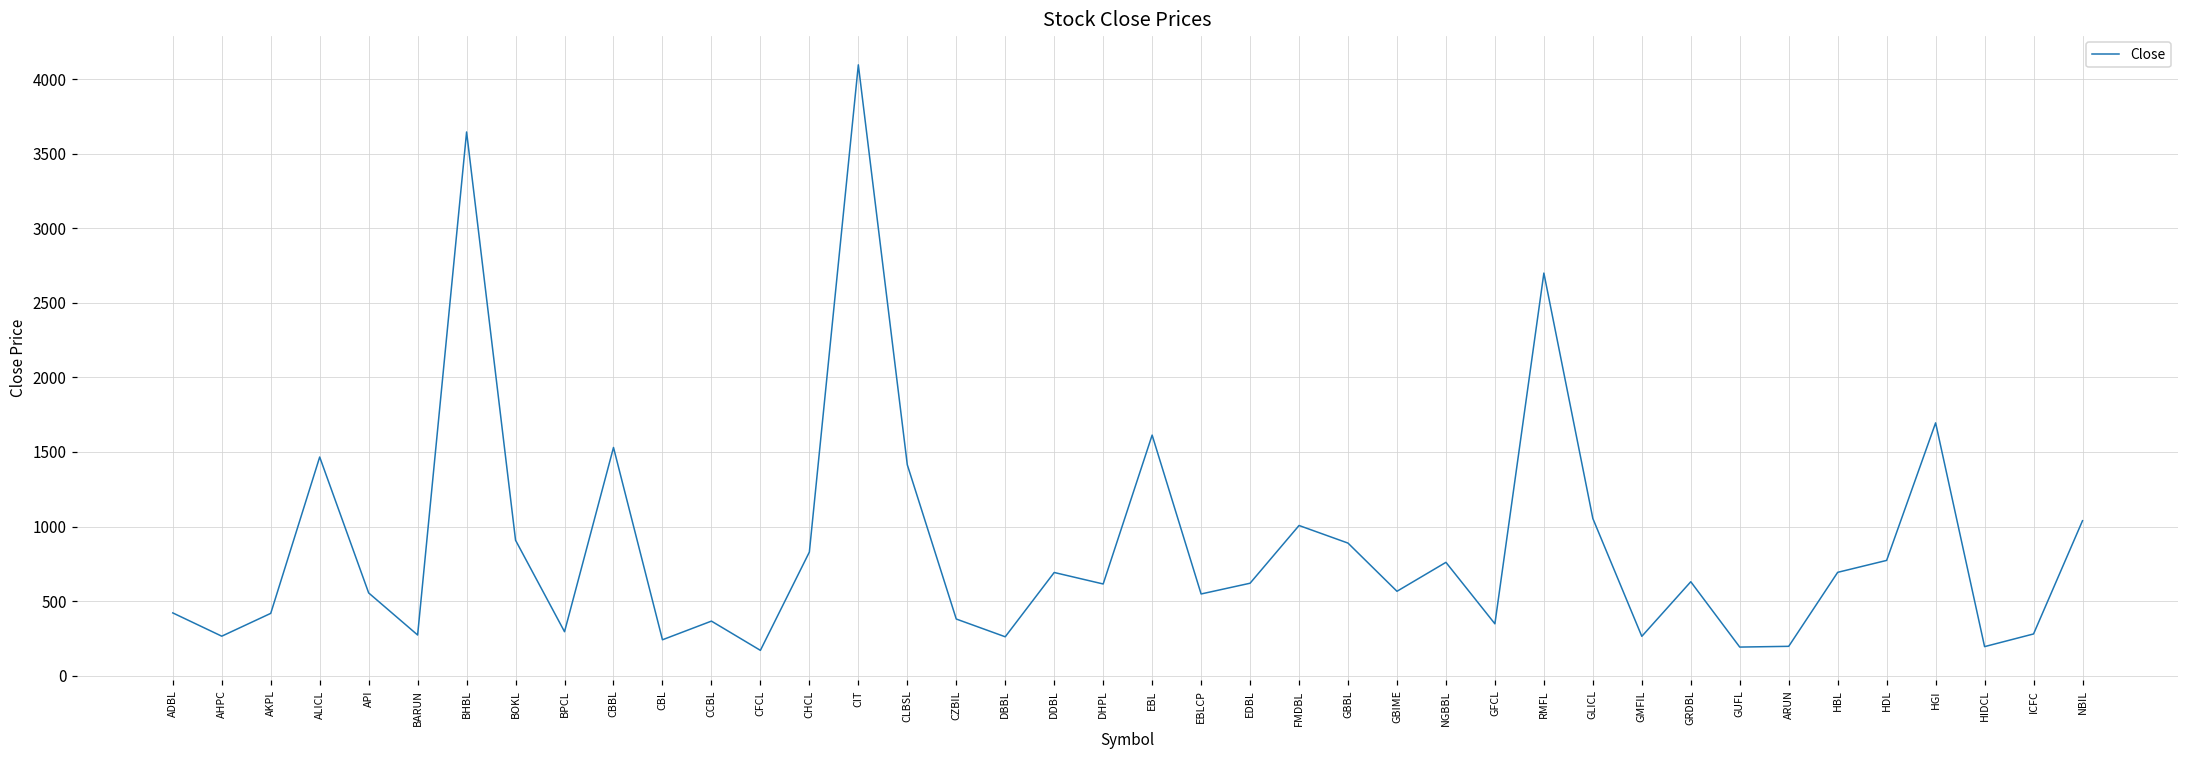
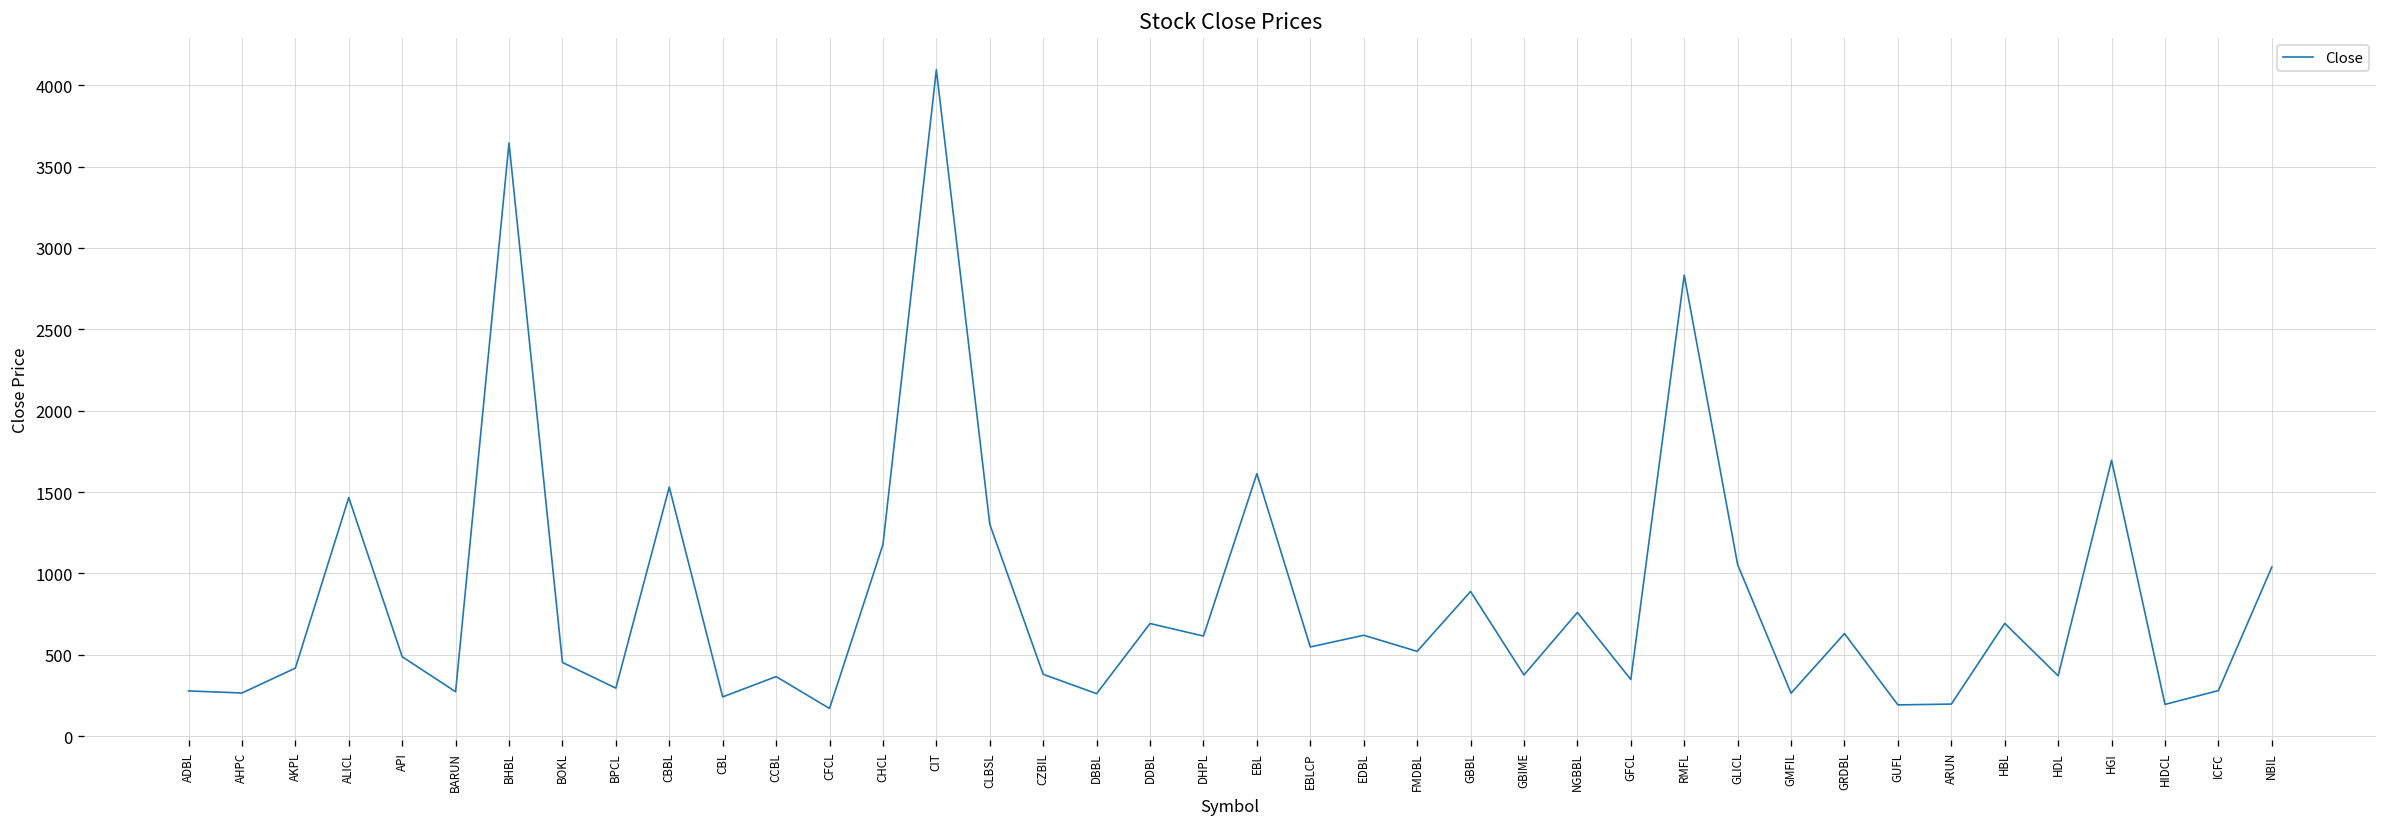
ADBL: 420 -> 280
API: 560 -> 490
BOKL: 910 -> 450
CHCL: 830 -> 1180
CLBSL: 1410 -> 1300
FMDBL: 1010 -> 520
GBIME: 570 -> 380
RMFL: 2700 -> 2830
HDL: 770 -> 370
